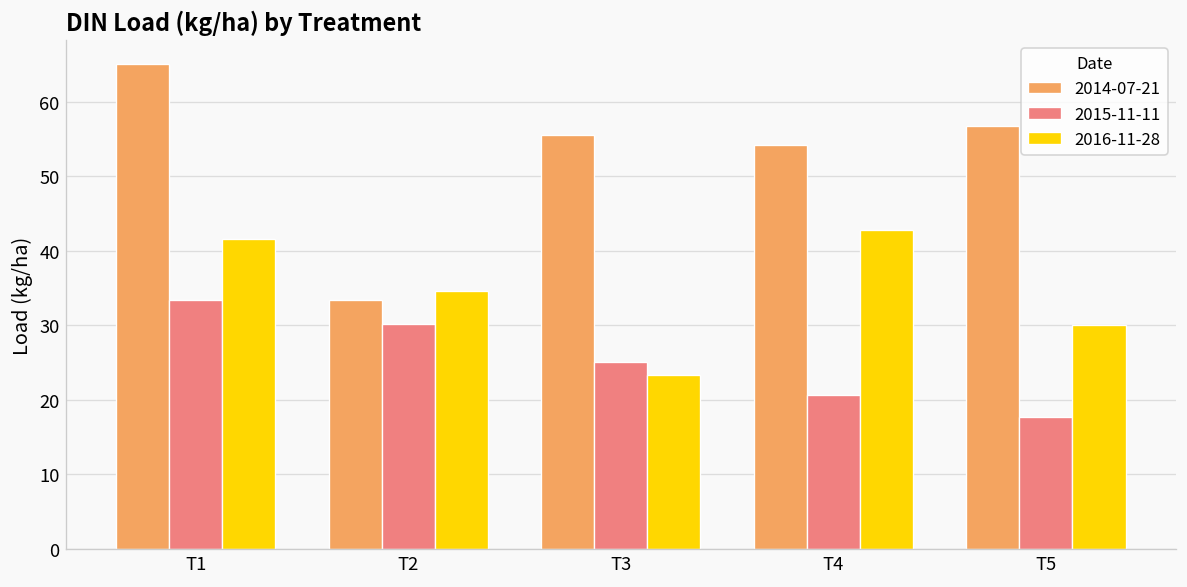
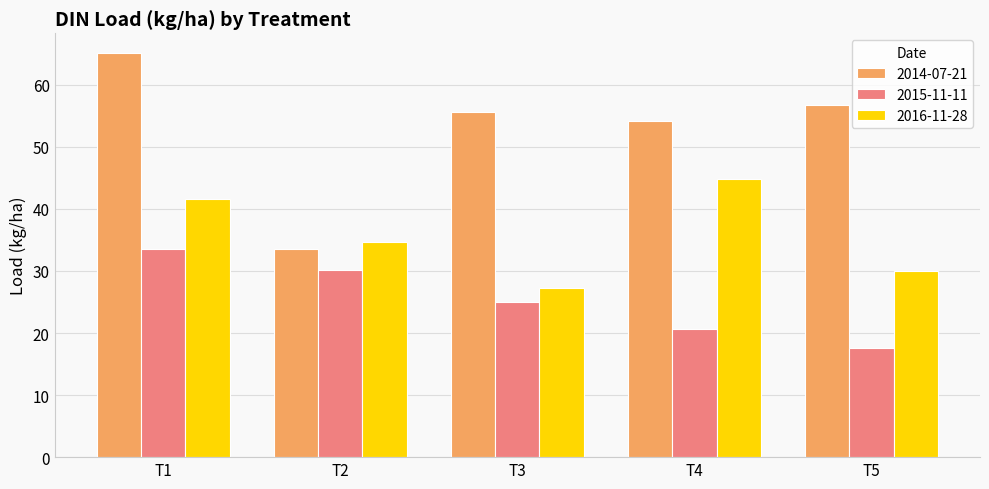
2016-11-28, T3: 23 -> 27
2016-11-28, T4: 43 -> 45
